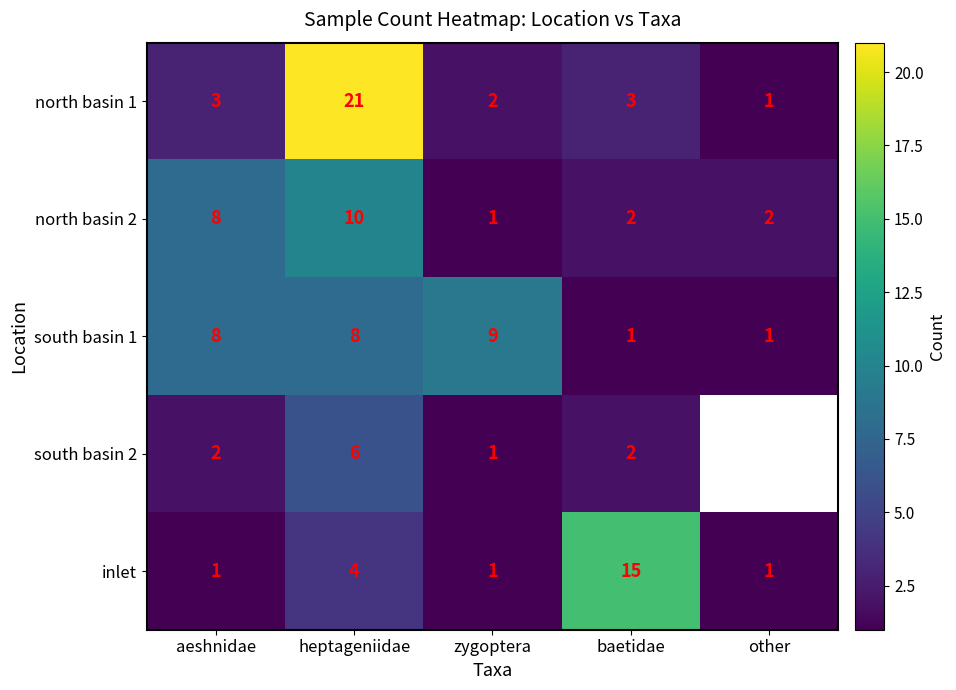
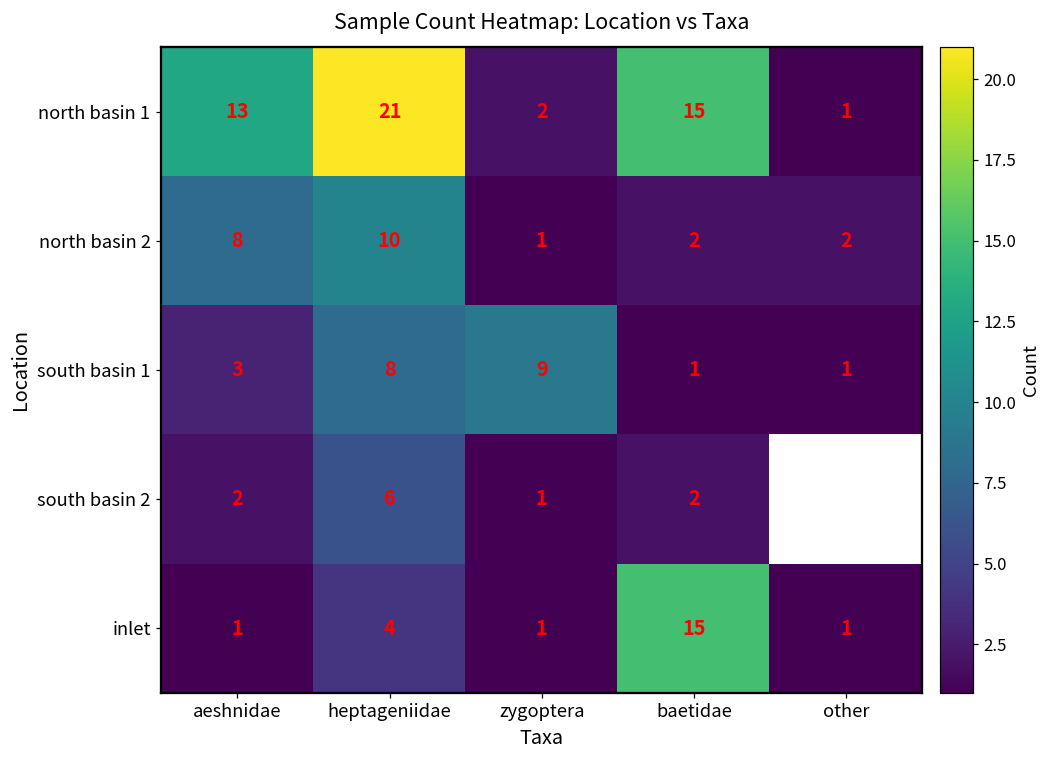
north basin 1, aeshnidae: 3 -> 13
north basin 1, baetidae: 3 -> 15
south basin 1, aeshnidae: 8 -> 3
